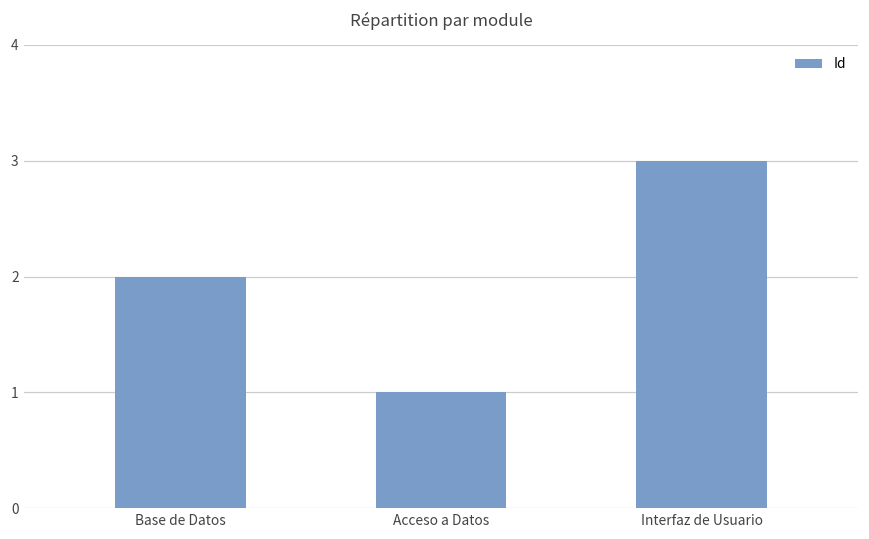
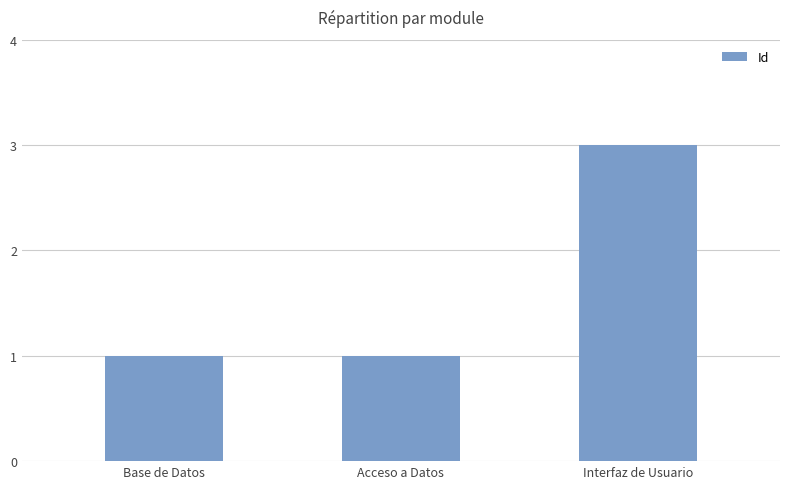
Base de Datos: 2 -> 1
